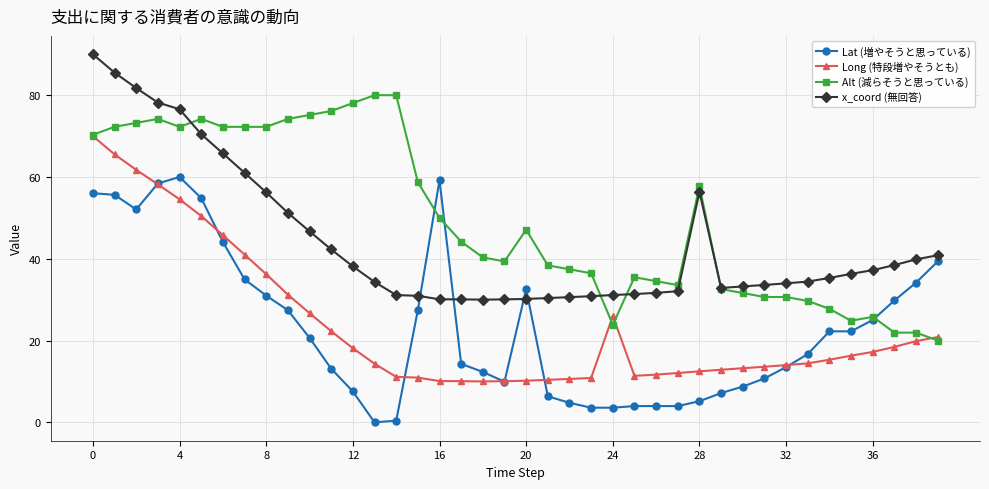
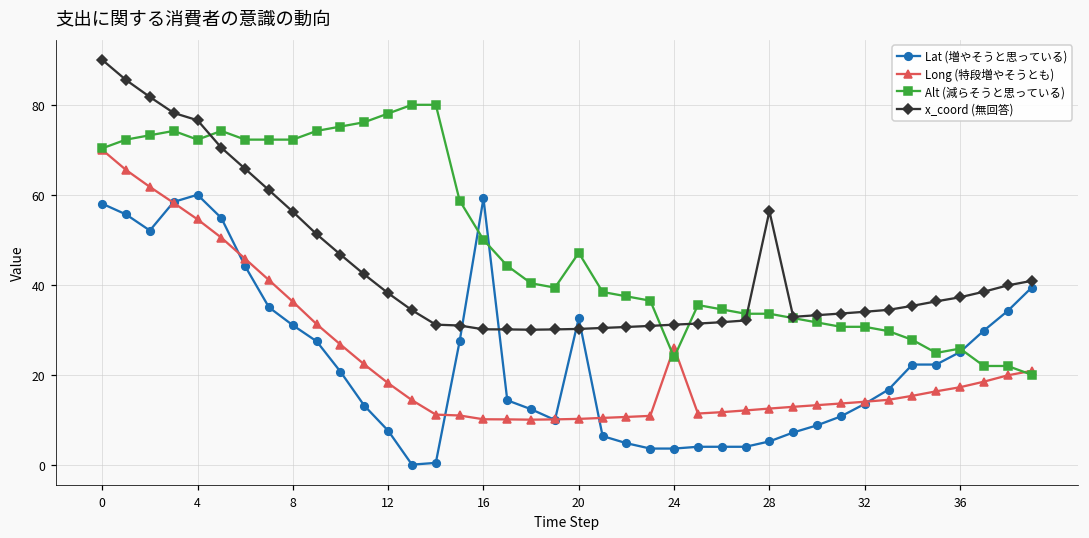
Lat (増やそうと思っている), 0: 56 -> 58
Alt (減らそうと思っている), 28: 58 -> 34
